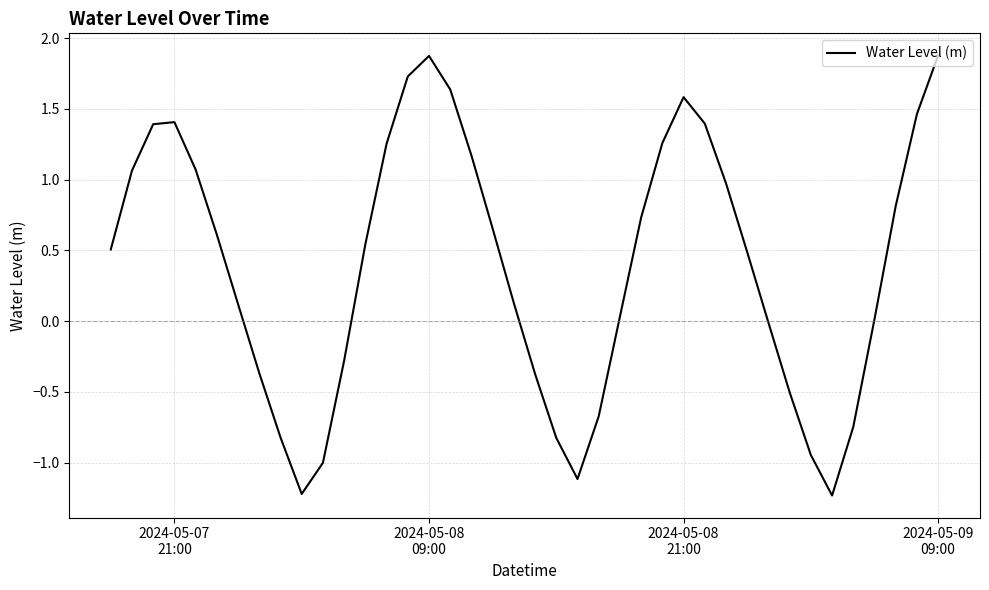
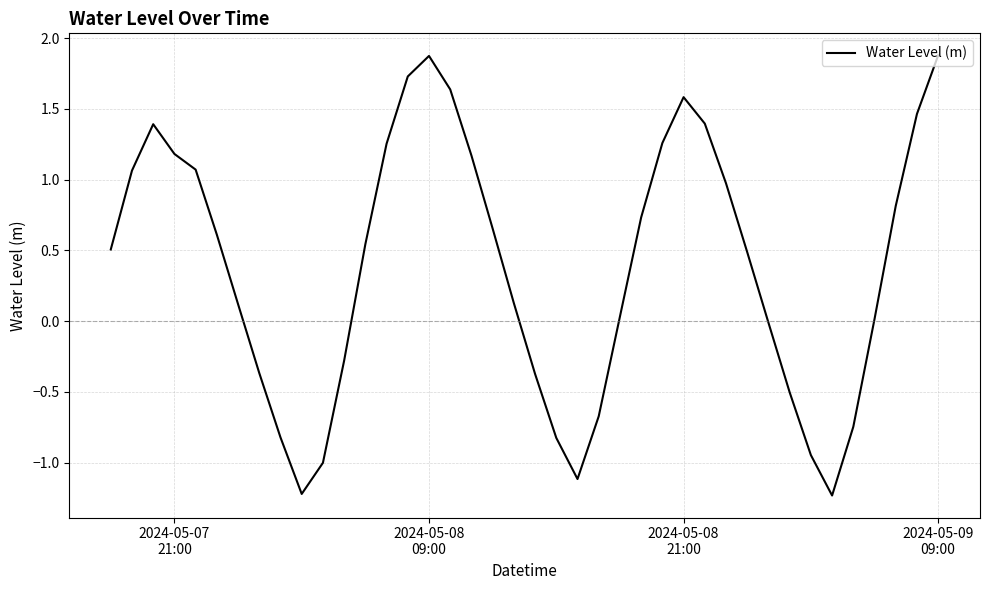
2024-05-07 21:00: 1.41 -> 1.18
